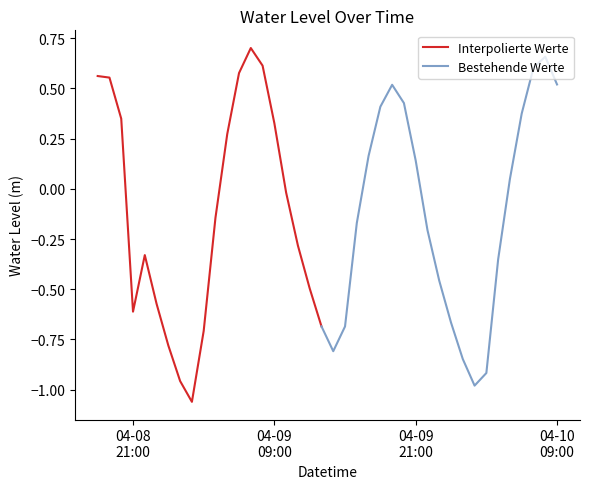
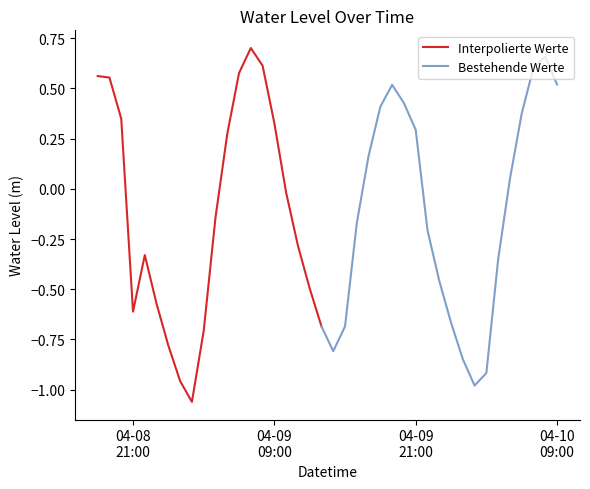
Bestehende Werte, 04-09 21:00: 0.14 -> 0.29
